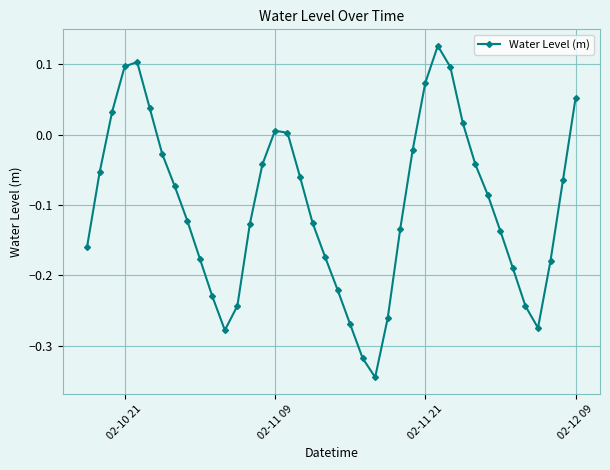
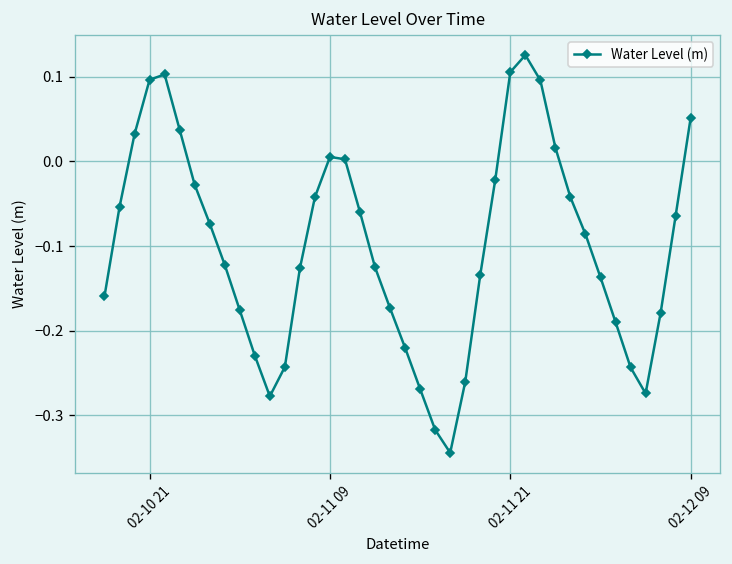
02-11 21: 0.07 -> 0.11
